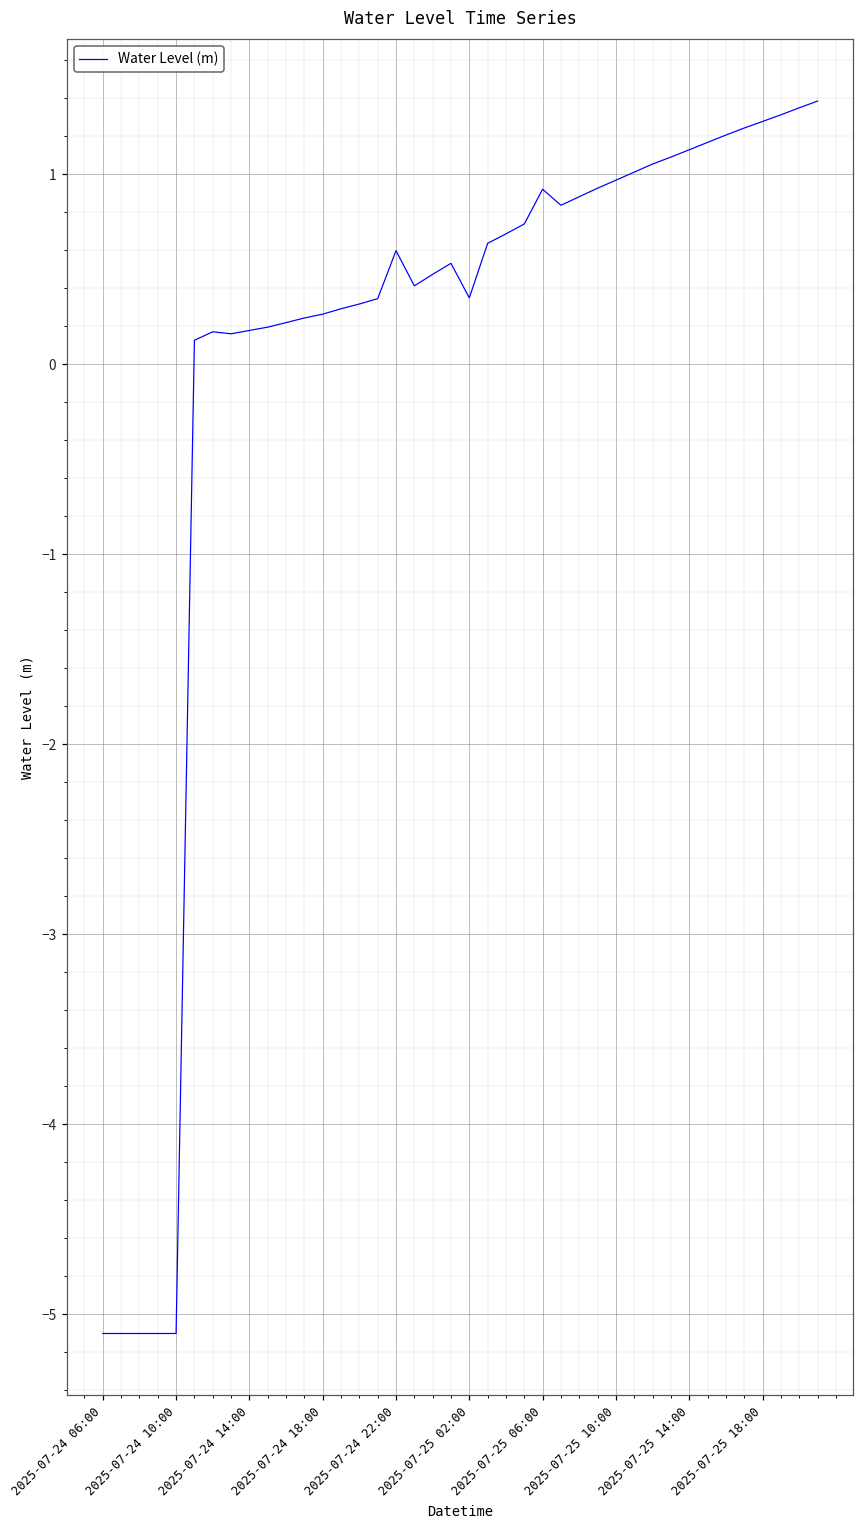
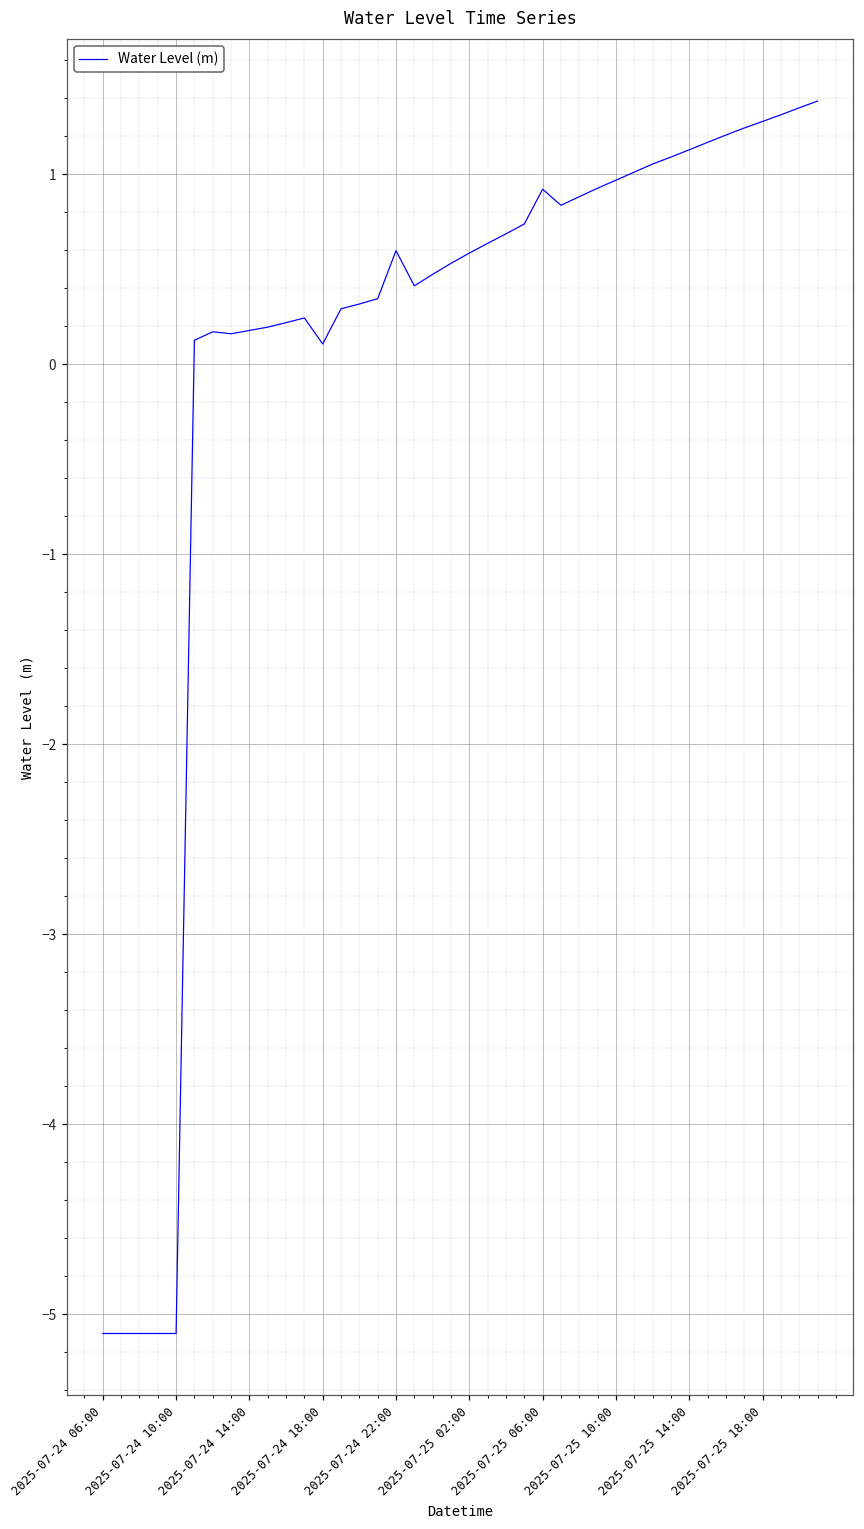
2025-07-24 18:00: 0.26 -> 0.11
2025-07-25 02:00: 0.35 -> 0.59
